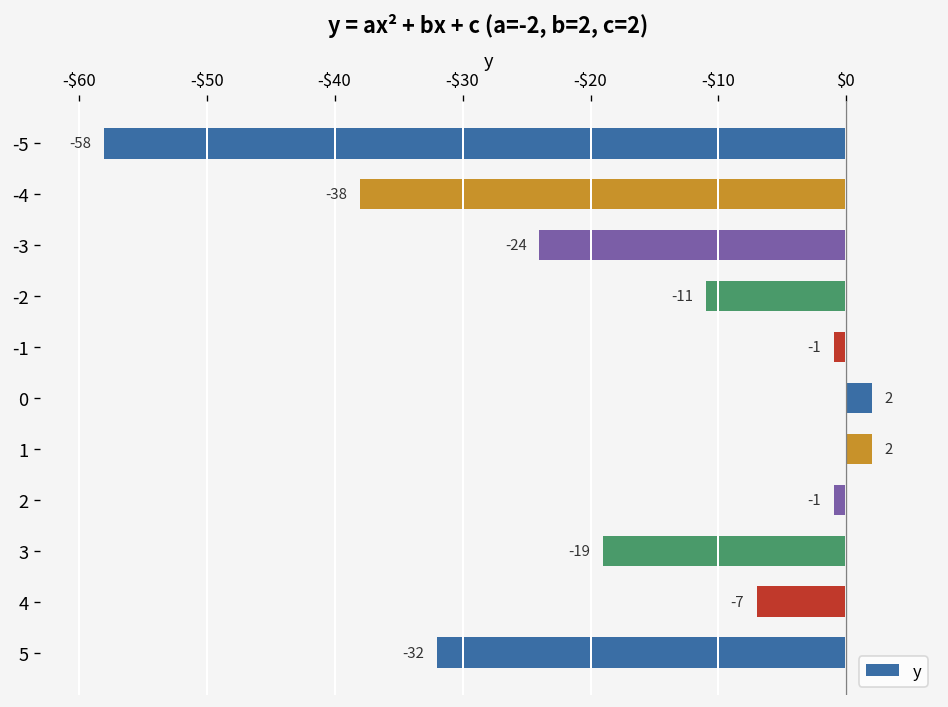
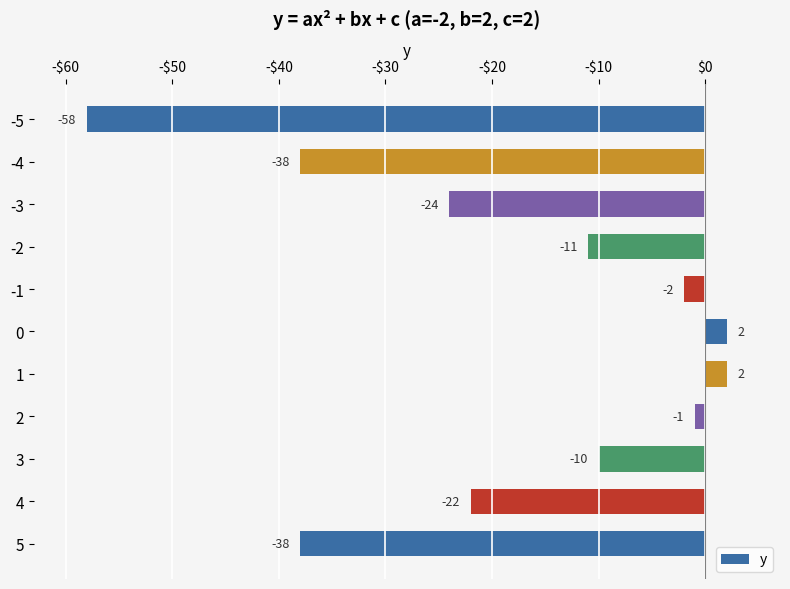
-1: -1 -> -2
3: -19 -> -10
4: -7 -> -22
5: -32 -> -38
